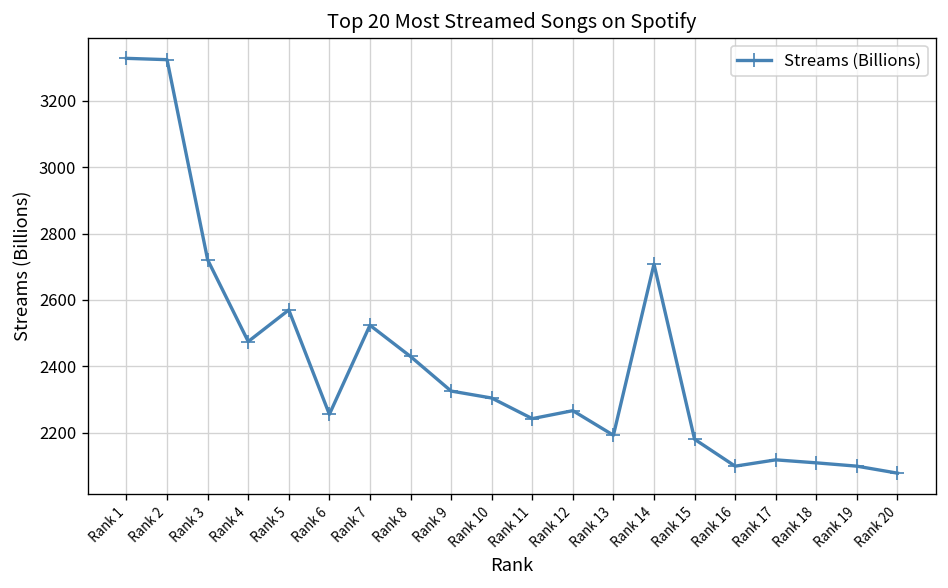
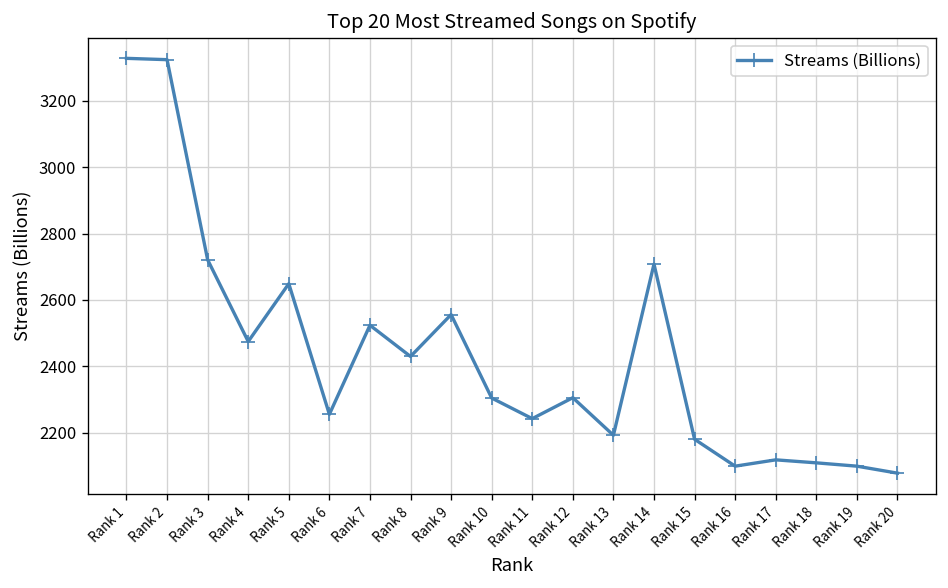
Rank 5: 2570 -> 2650
Rank 9: 2330 -> 2560
Rank 12: 2270 -> 2310
